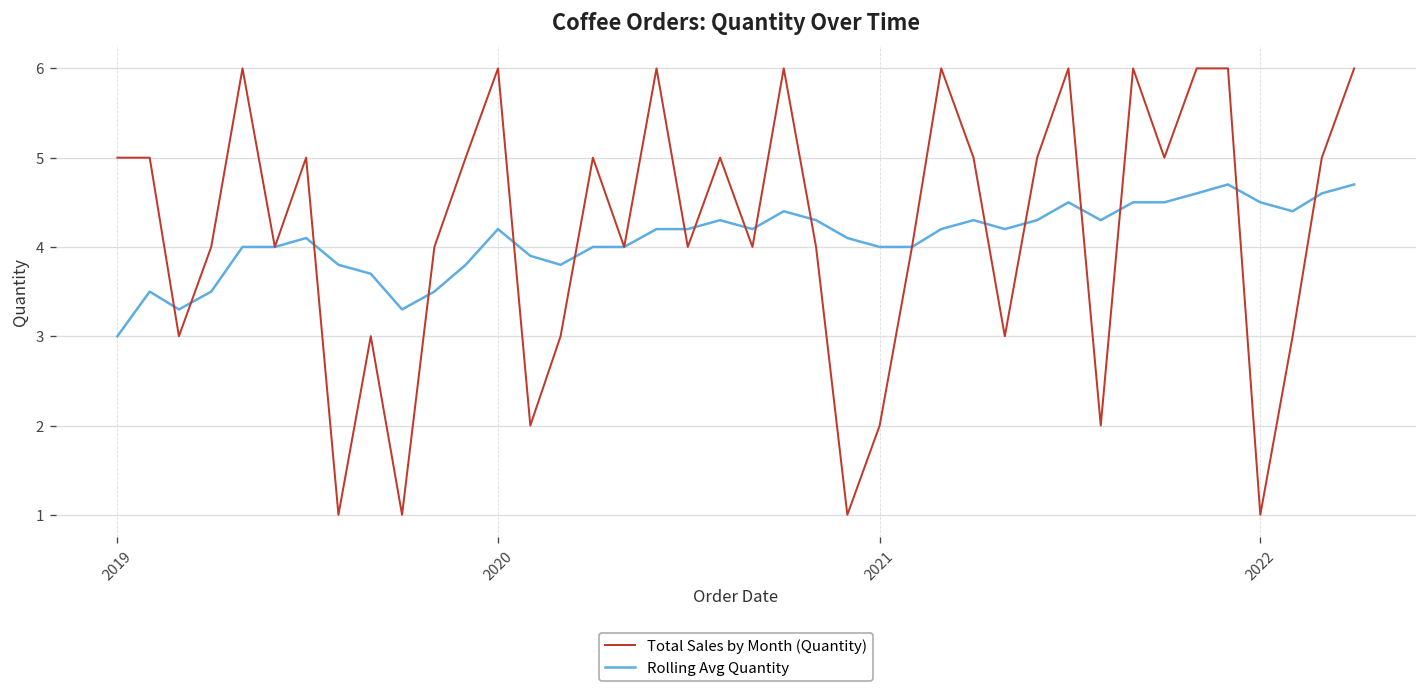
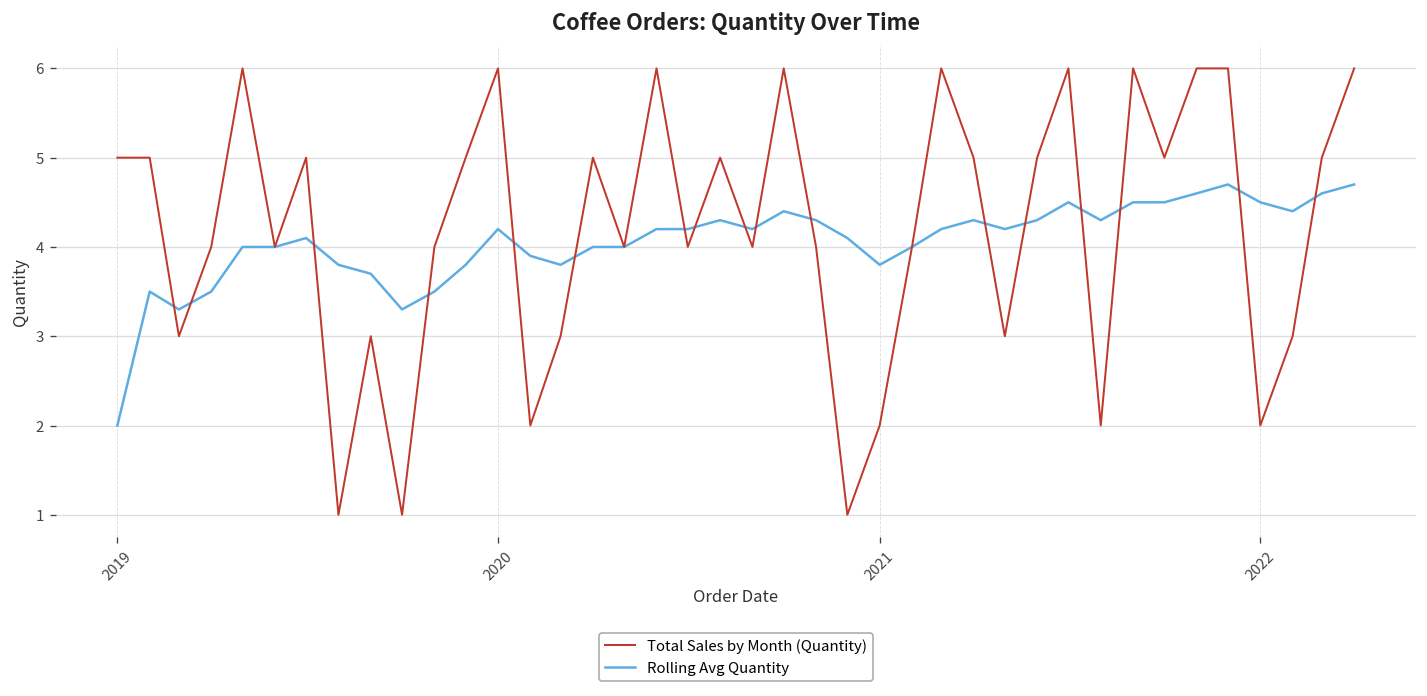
Rolling Avg Quantity, 2019: 3 -> 2
Rolling Avg Quantity, 2021: 4.0 -> 3.8
Total Sales by Month (Quantity), 2022: 1 -> 2
